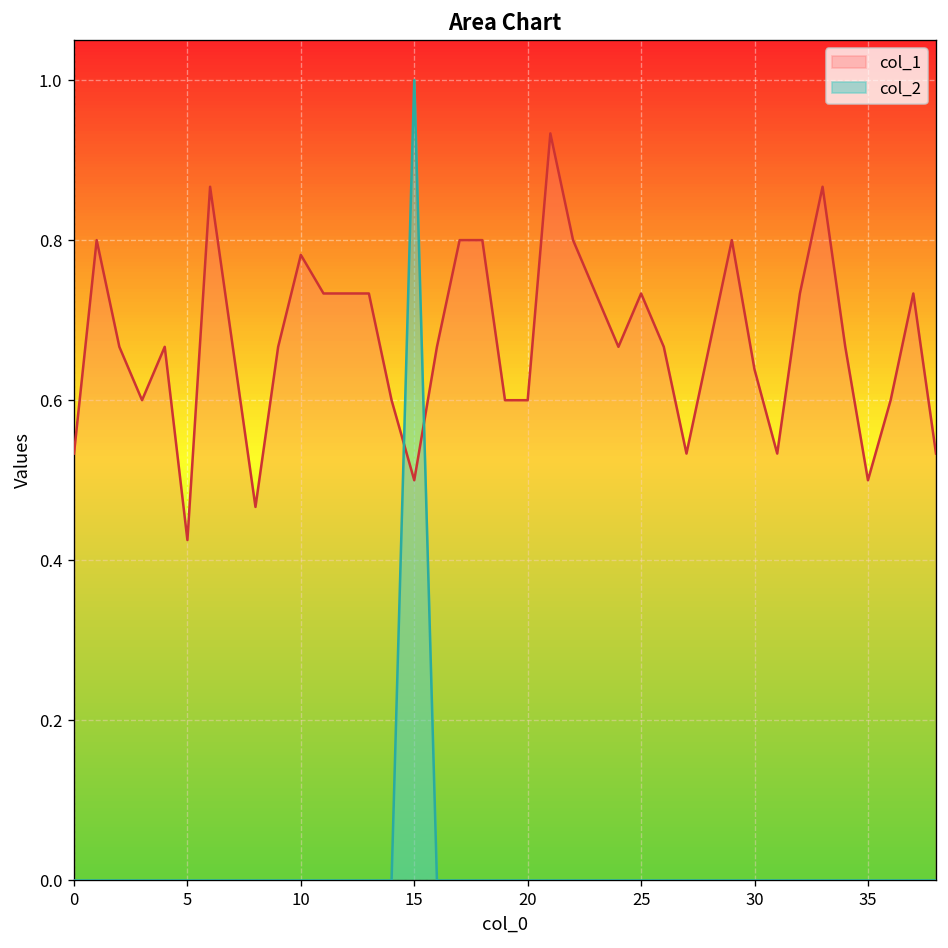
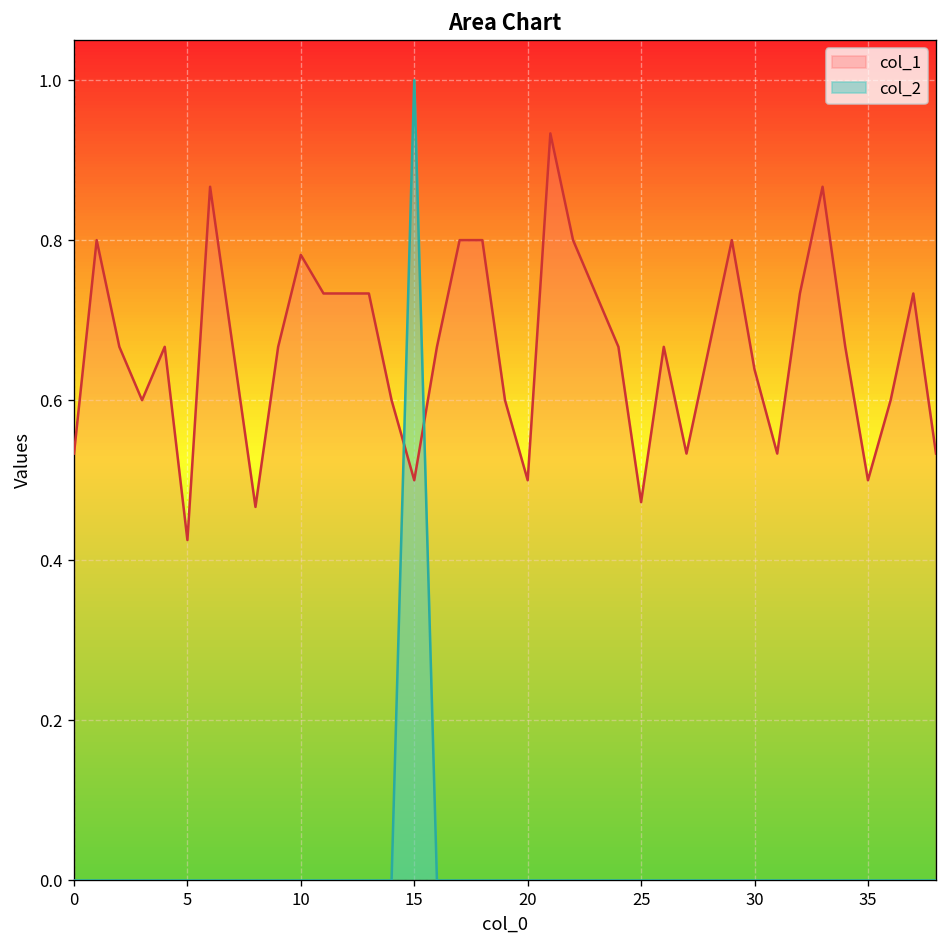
col_1, 20: 0.6 -> 0.5
col_1, 25: 0.73 -> 0.47
